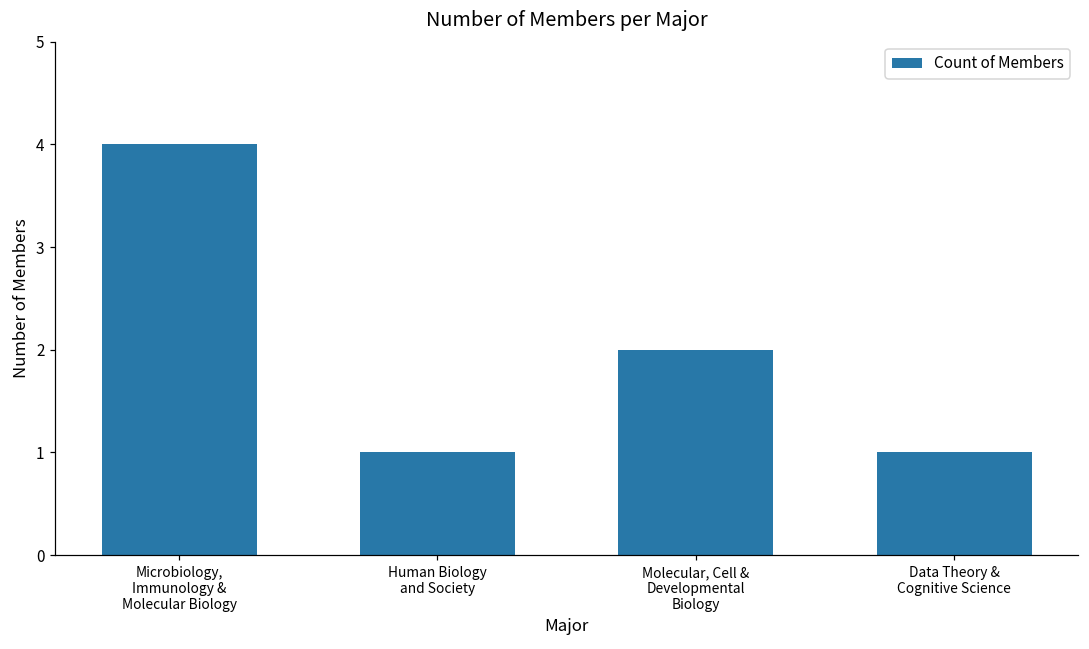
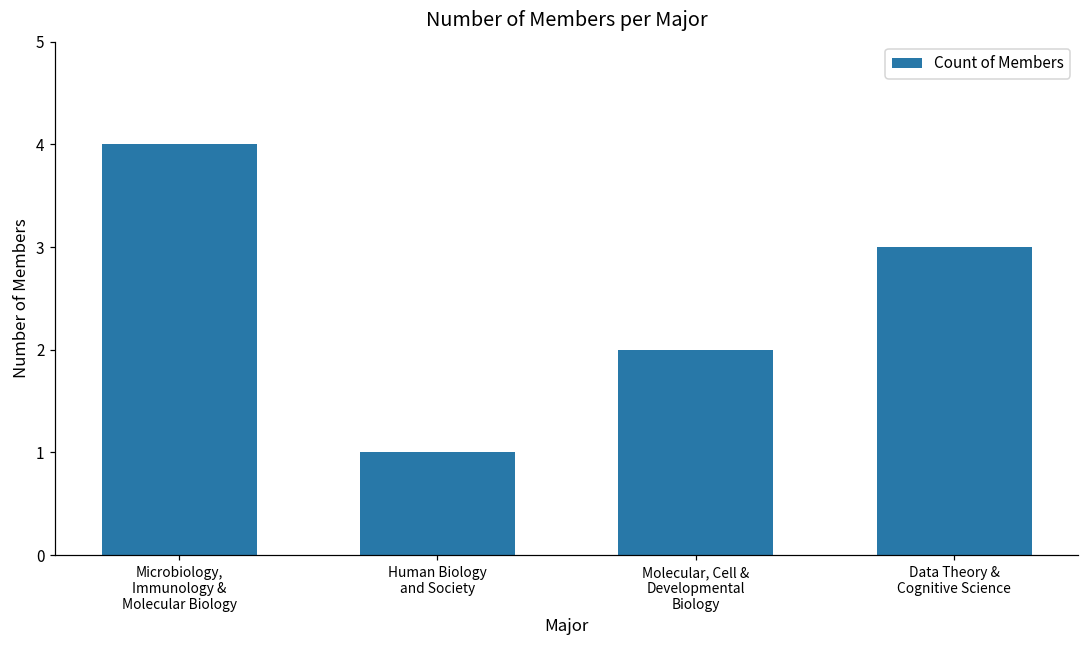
Data Theory & Cognitive Science: 1 -> 3
